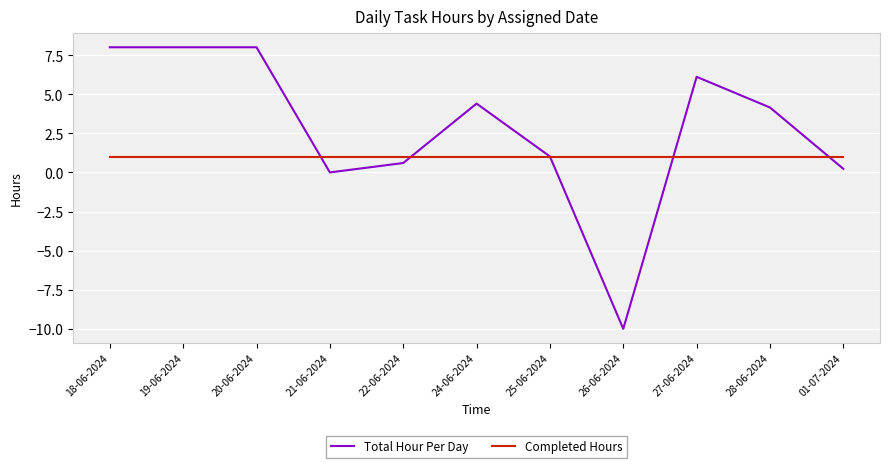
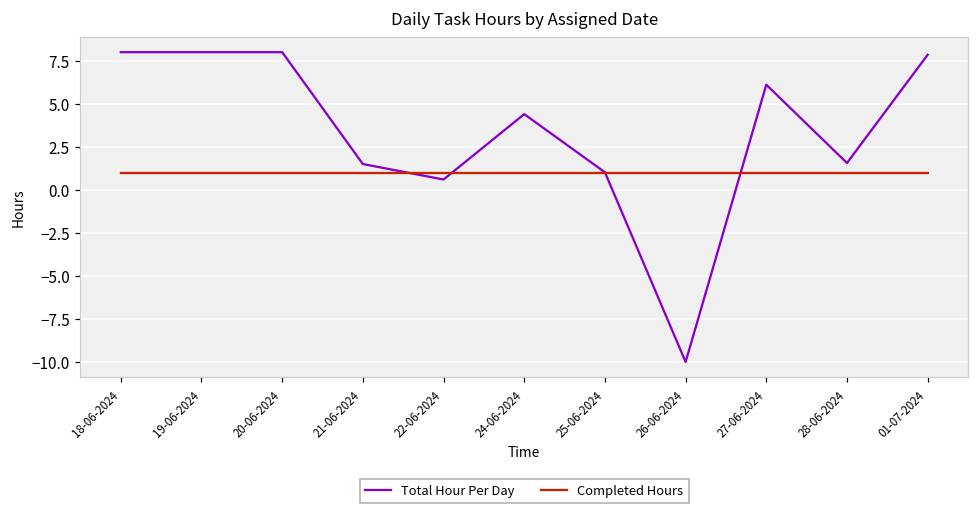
Total Hour Per Day, 21-06-2024: 0.0 -> 1.5
Total Hour Per Day, 28-06-2024: 4.2 -> 1.6
Total Hour Per Day, 01-07-2024: 0.2 -> 7.9
